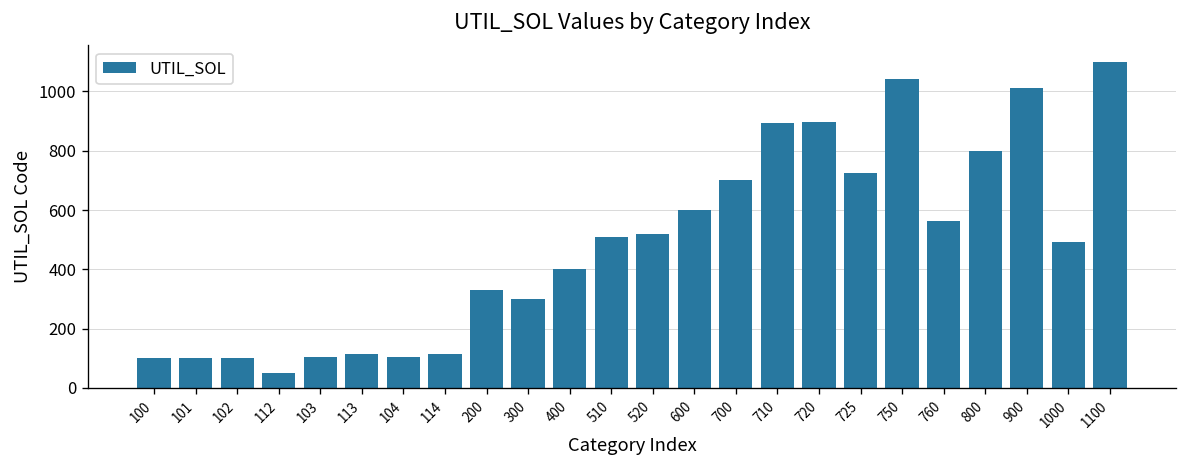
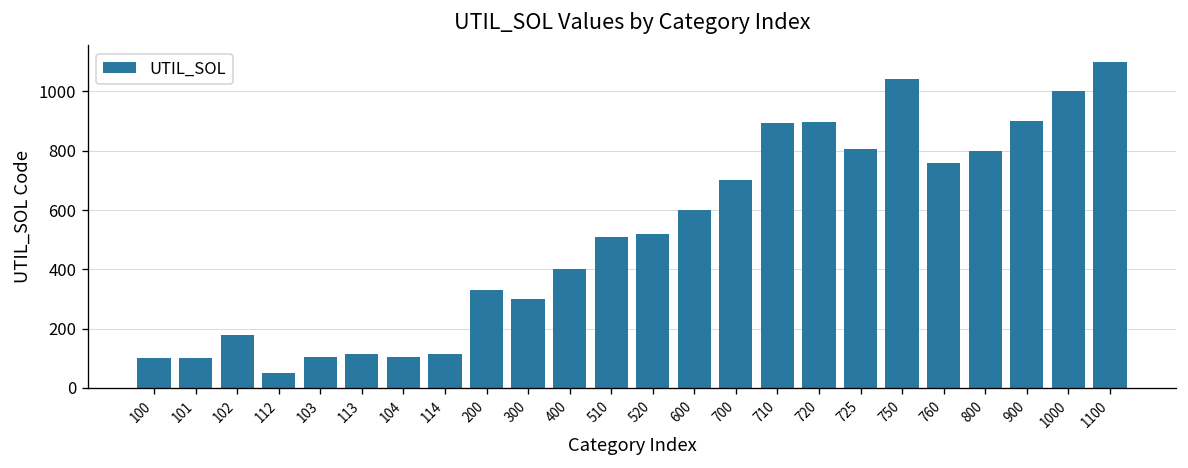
102: 100 -> 180
725: 730 -> 810
760: 560 -> 760
900: 1010 -> 900
1000: 490 -> 1000
